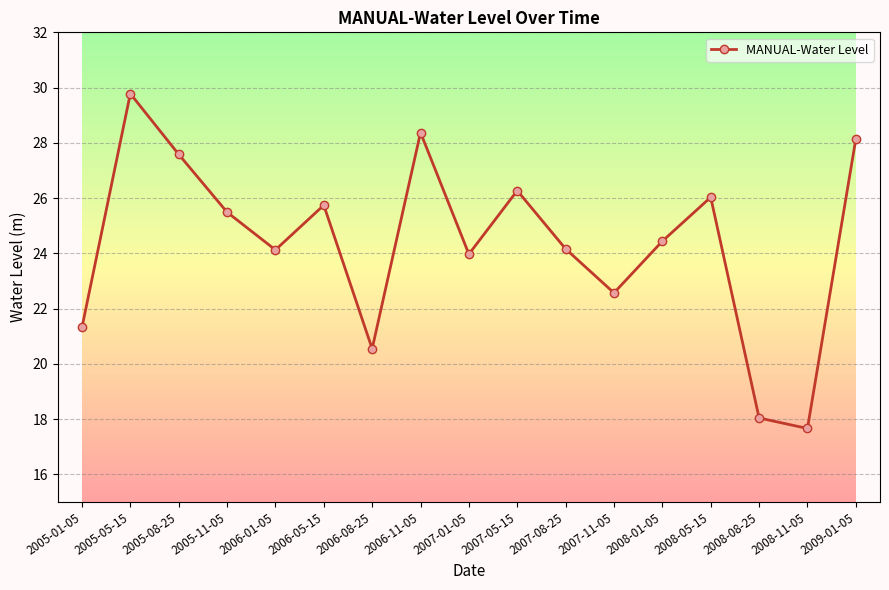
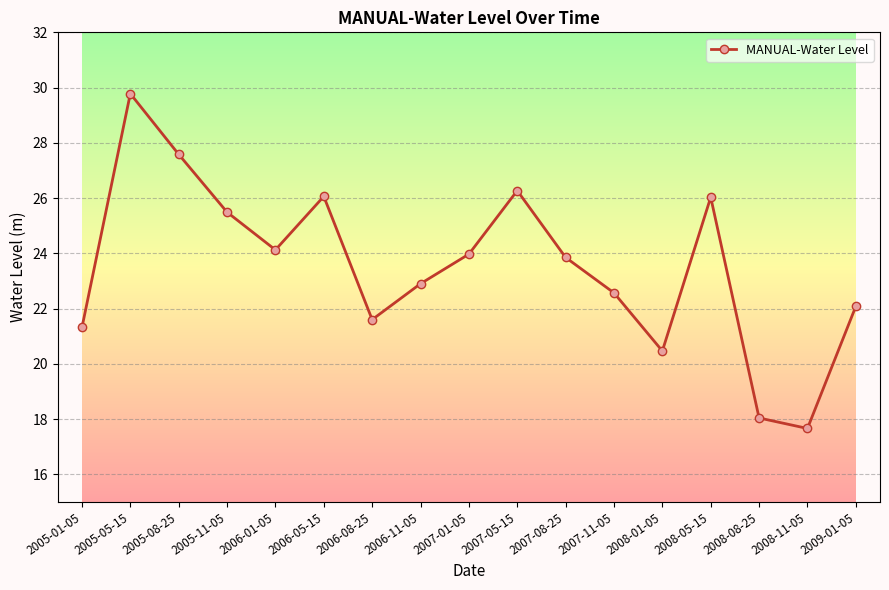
2006-05-15: 25.7 -> 26.1
2006-08-25: 20.5 -> 21.6
2006-11-05: 28.4 -> 22.9
2007-08-25: 24.2 -> 23.9
2008-01-05: 24.4 -> 20.5
2009-01-05: 28.1 -> 22.1
